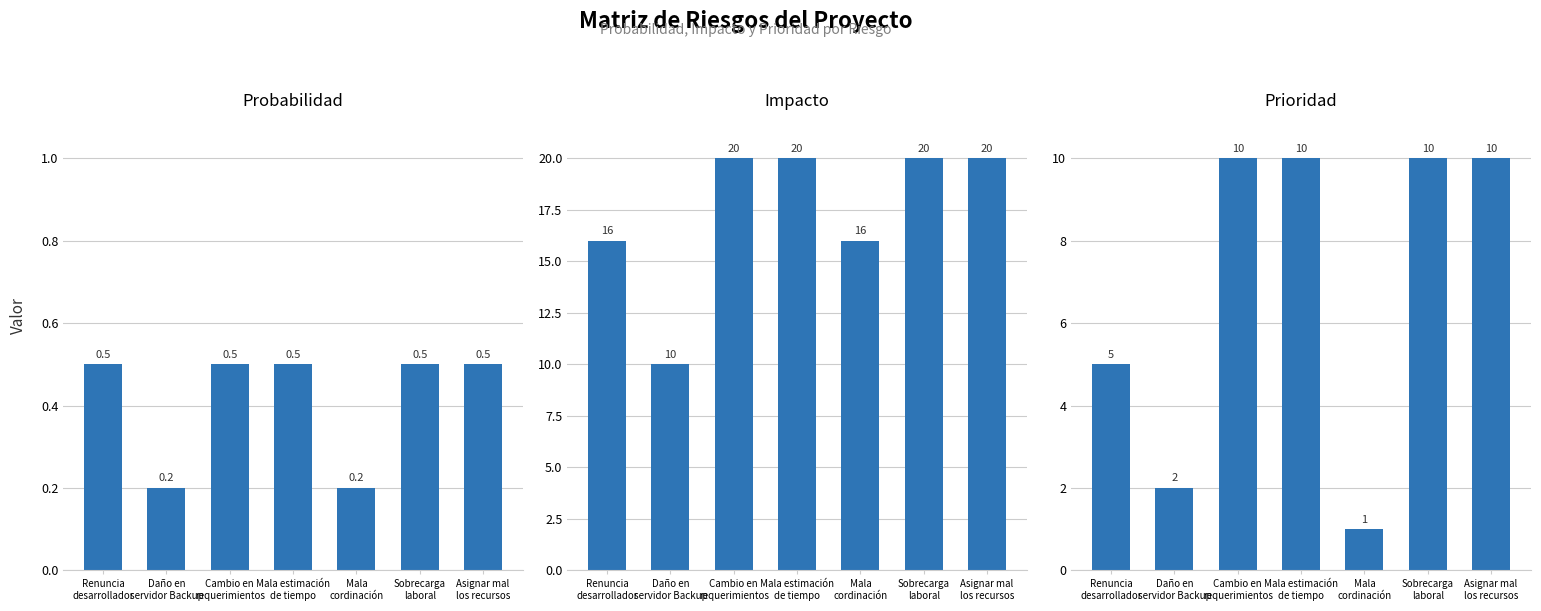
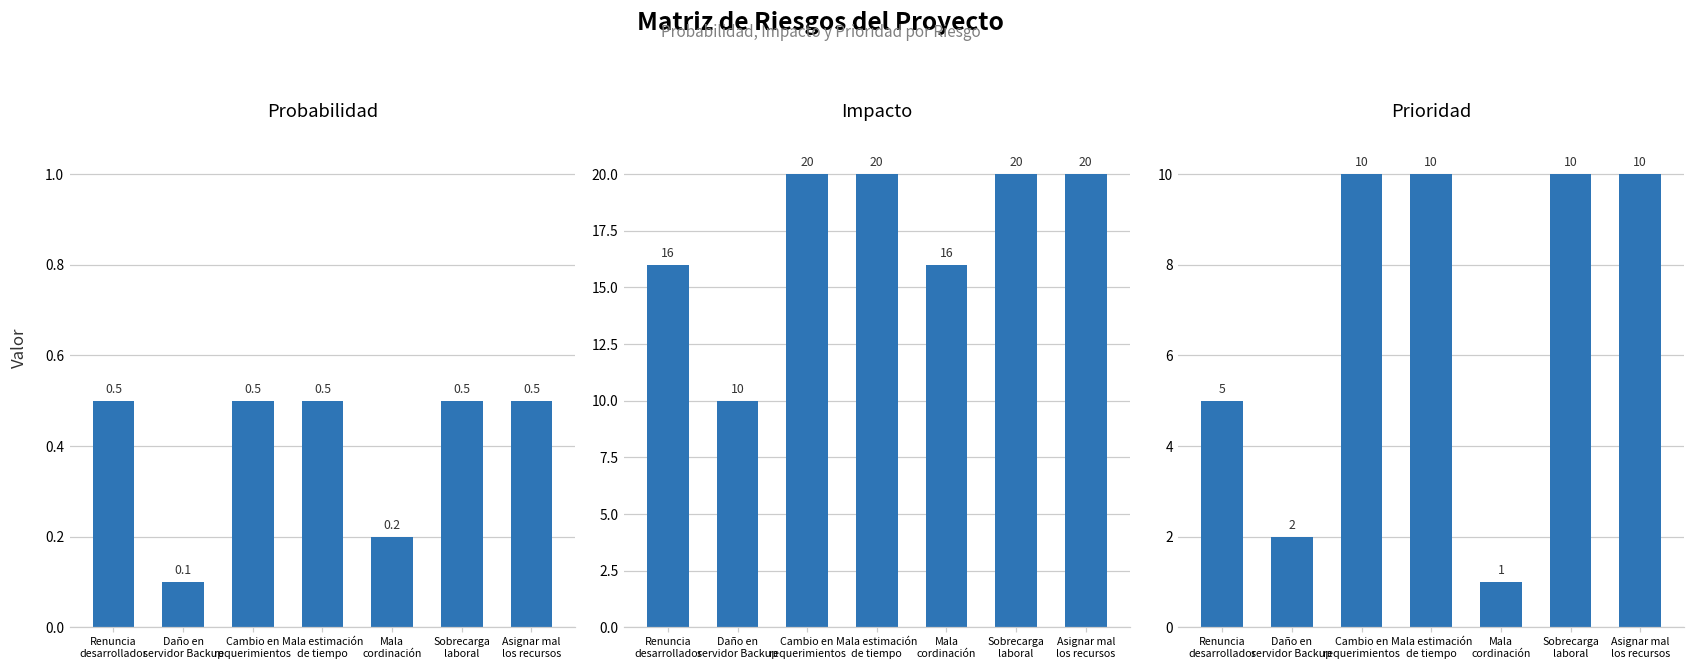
Probabilidad, Daño en servidor Backup: 0.2 -> 0.1
